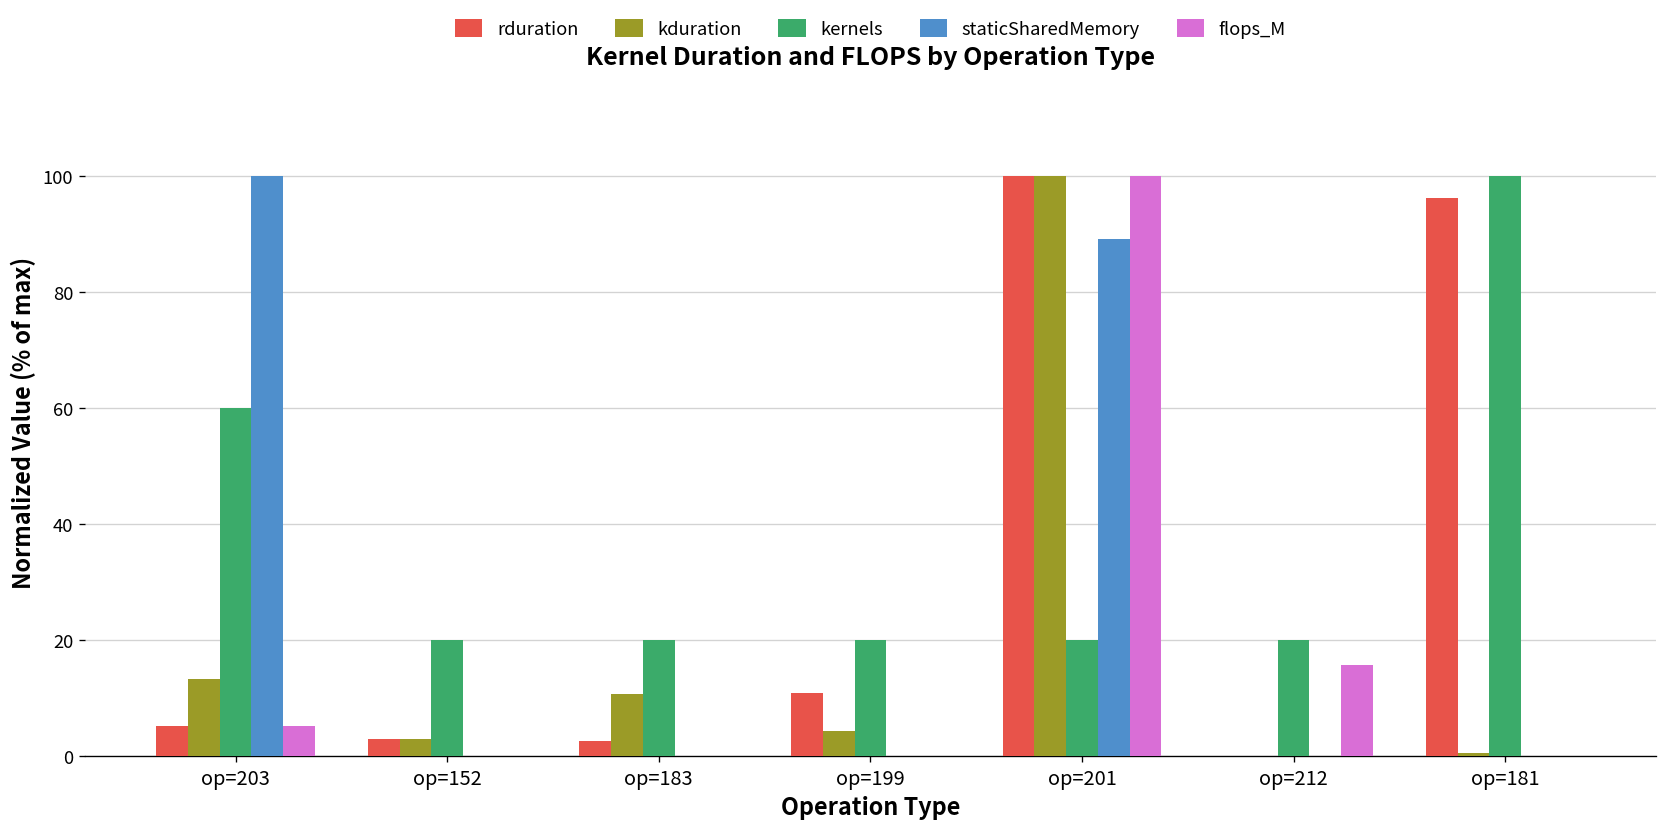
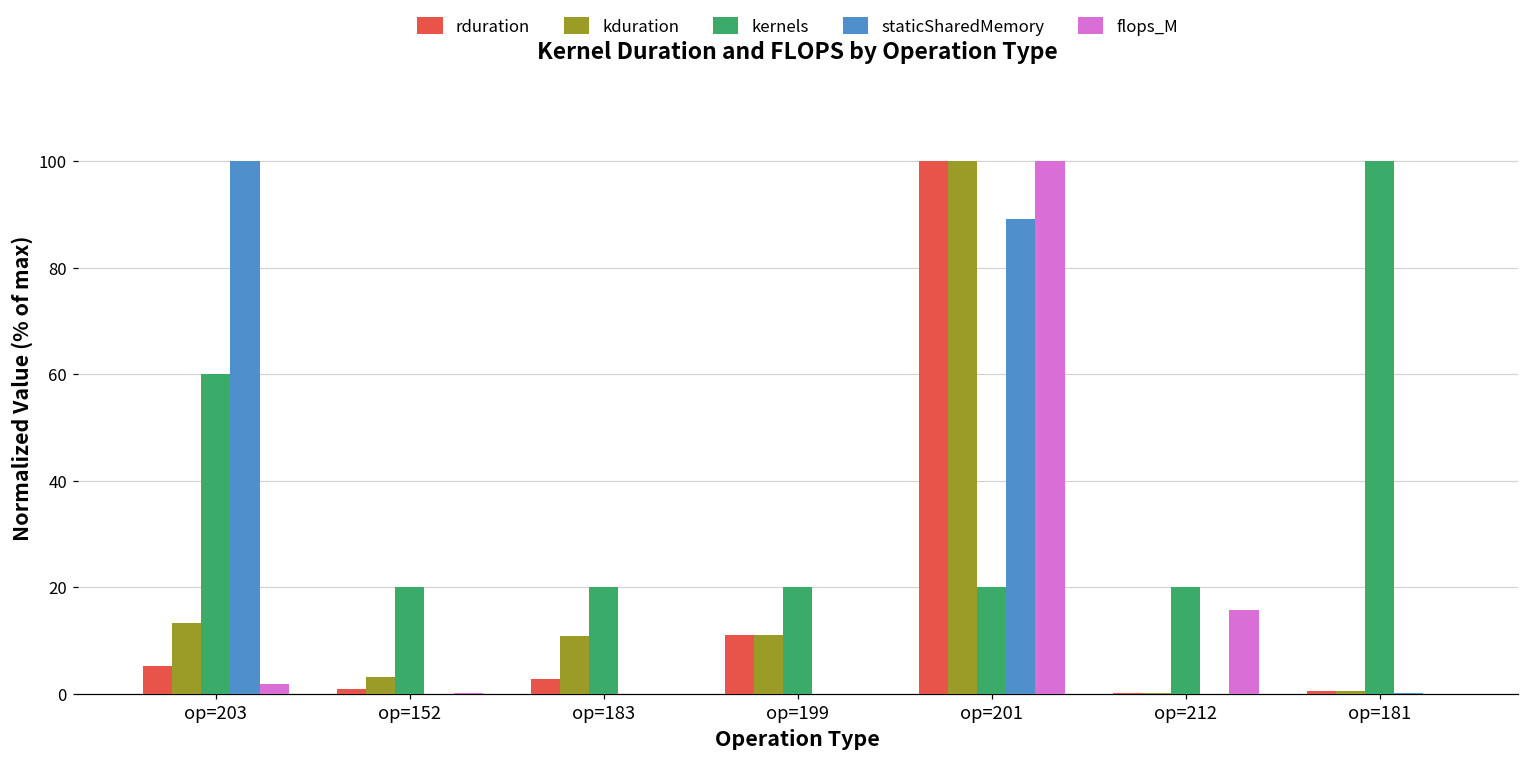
flops_M, op=203: 5 -> 2
rduration, op=152: 3 -> 1
kduration, op=199: 4 -> 11
rduration, op=181: 96 -> 1
